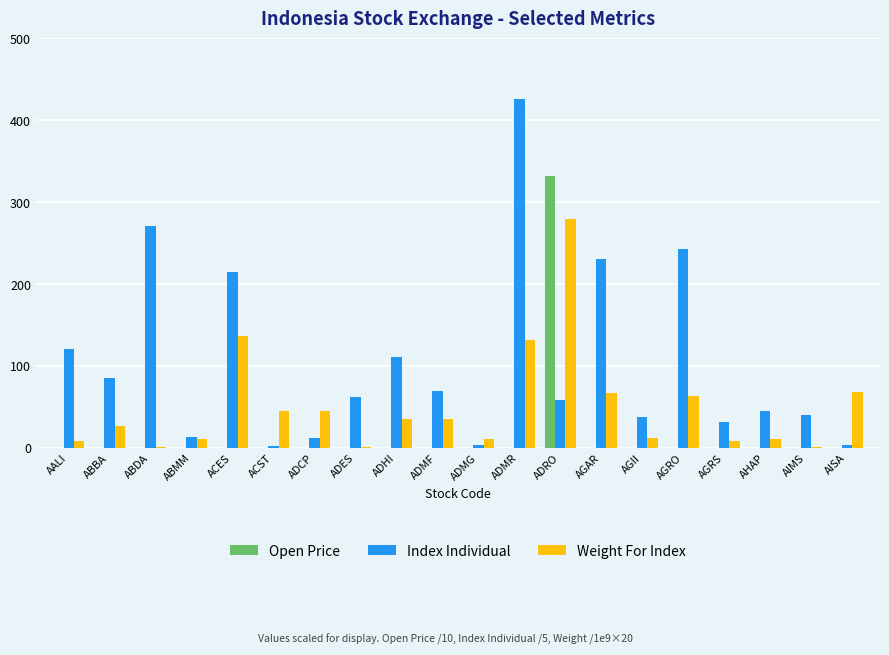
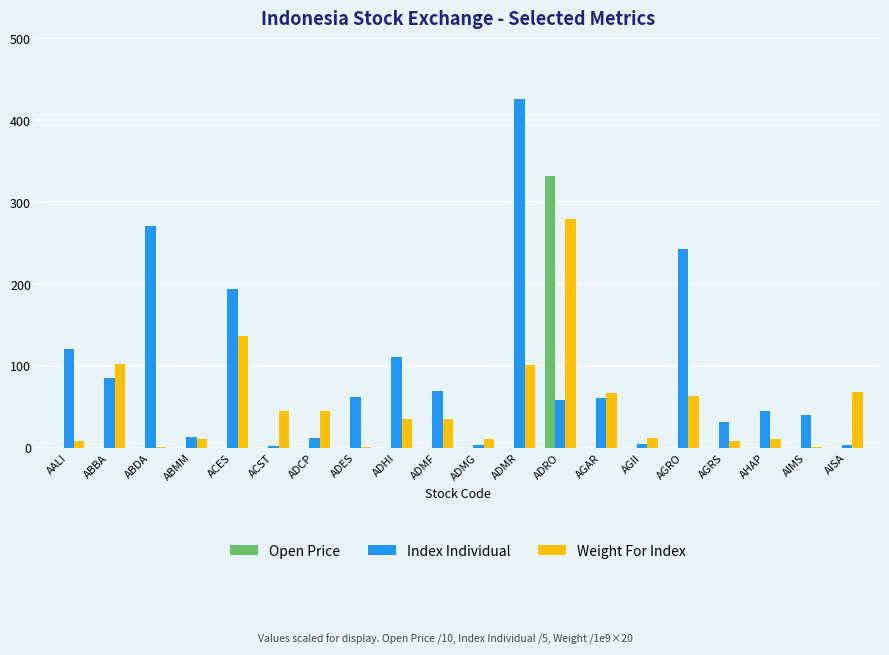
Weight For Index, ABBA: 30 -> 100
Index Individual, ACES: 210 -> 190
Weight For Index, ADMR: 130 -> 100
Index Individual, AGAR: 230 -> 60
Index Individual, AGII: 40 -> 10
